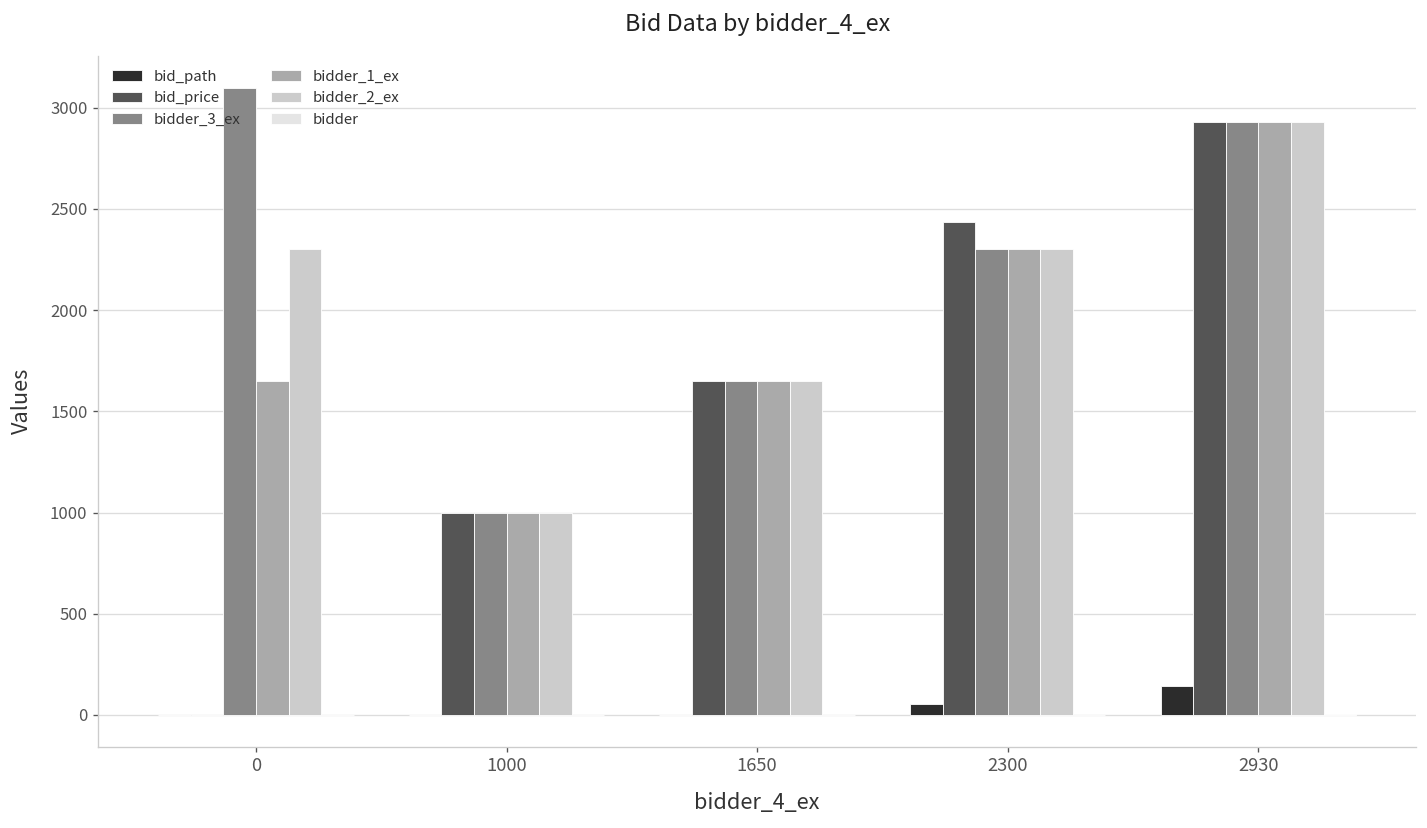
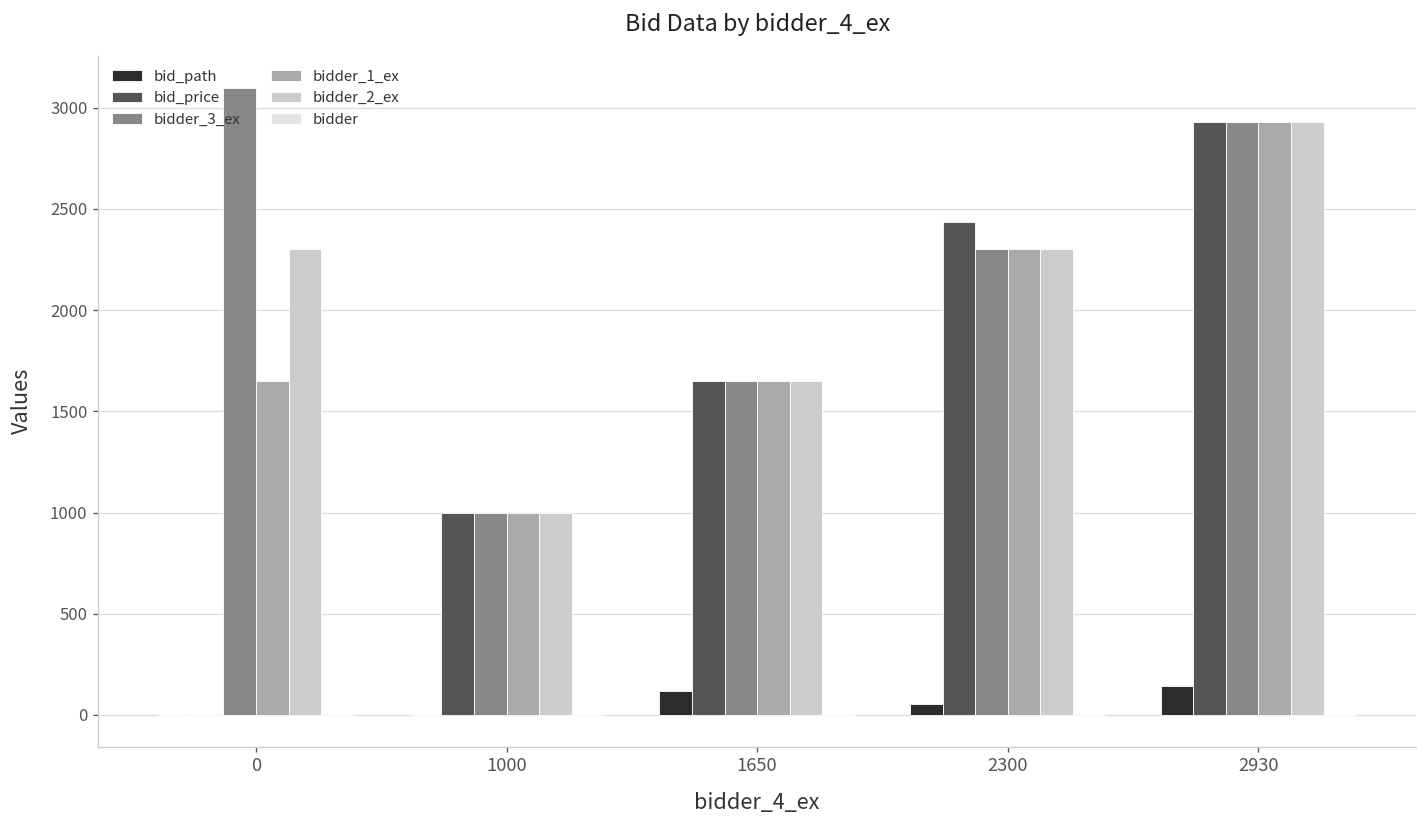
bid_path, 1650: 0 -> 120
